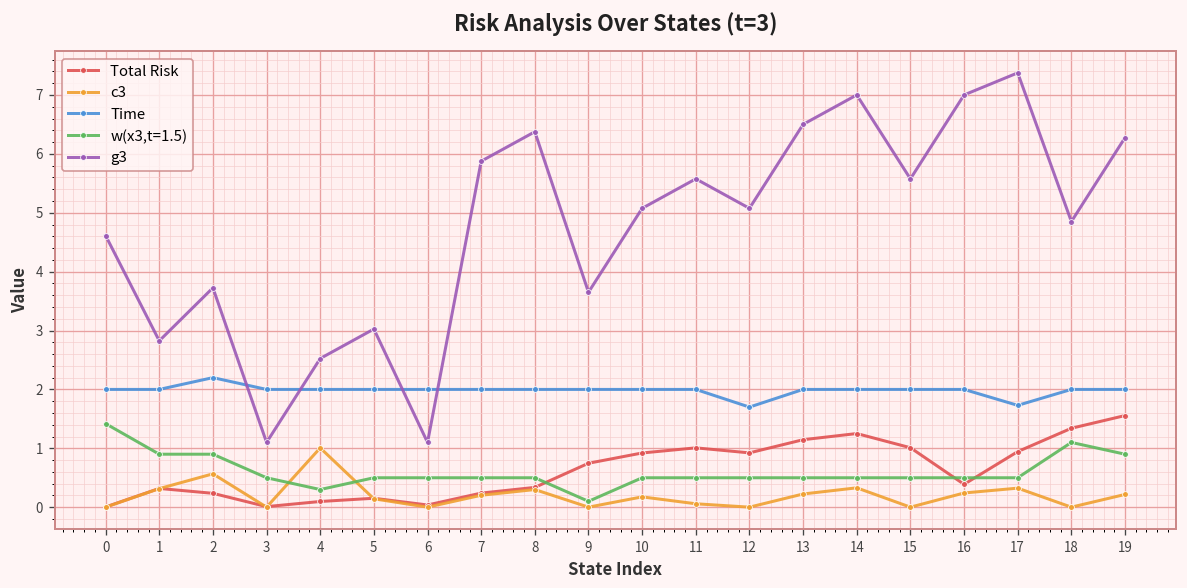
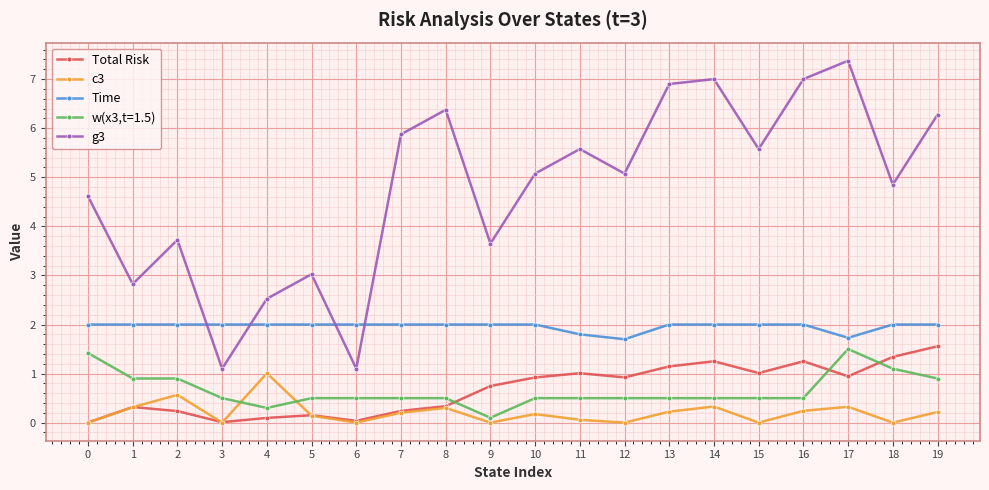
Time, 2: 2.2 -> 2.0
Time, 11: 2.0 -> 1.8
g3, 13: 6.5 -> 6.9
Total Risk, 16: 0.4 -> 1.3
w(x3,t=1.5), 17: 0.5 -> 1.5
